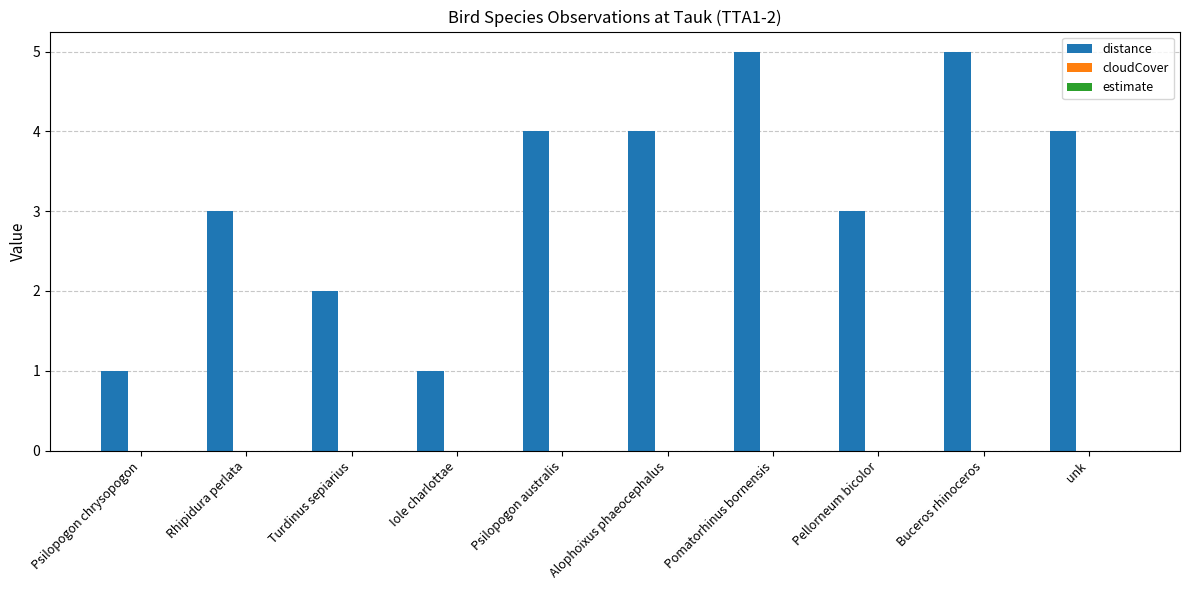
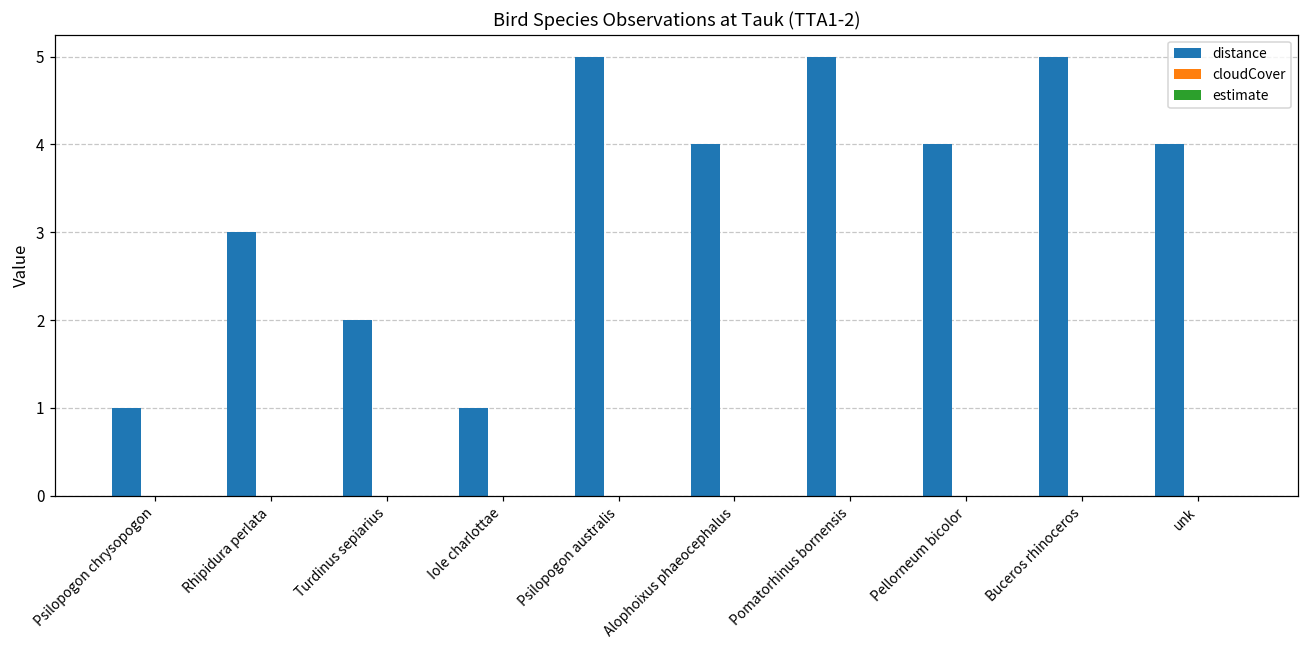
distance, Psilopogon australis: 4 -> 5
distance, Pellorneum bicolor: 3 -> 4
